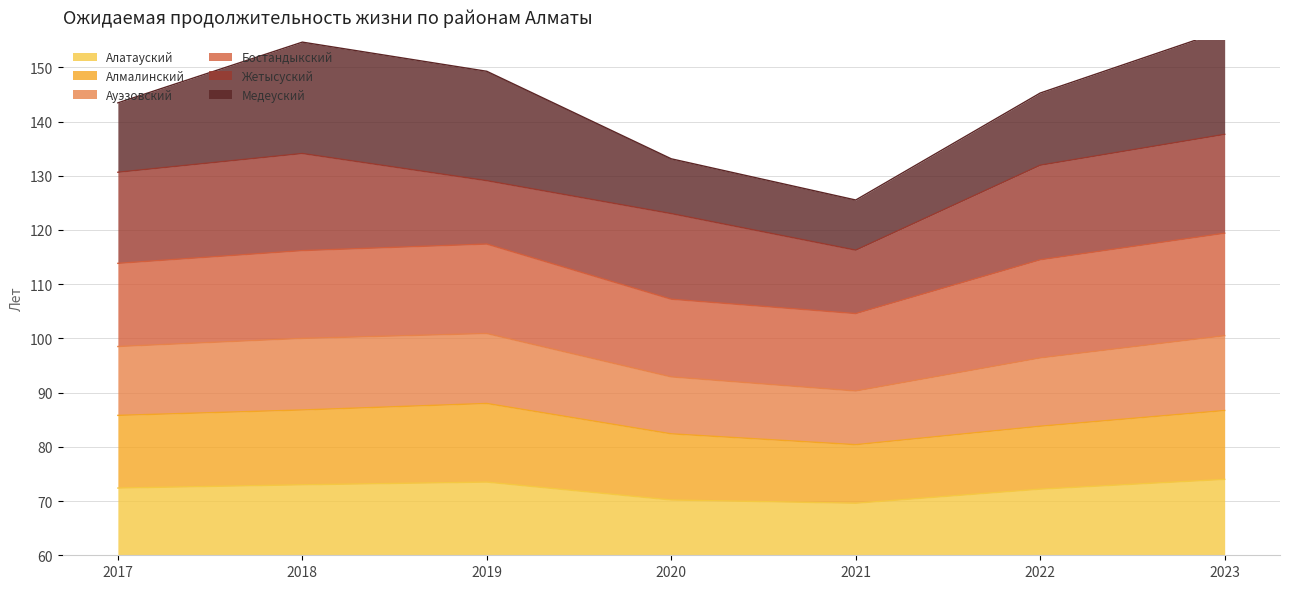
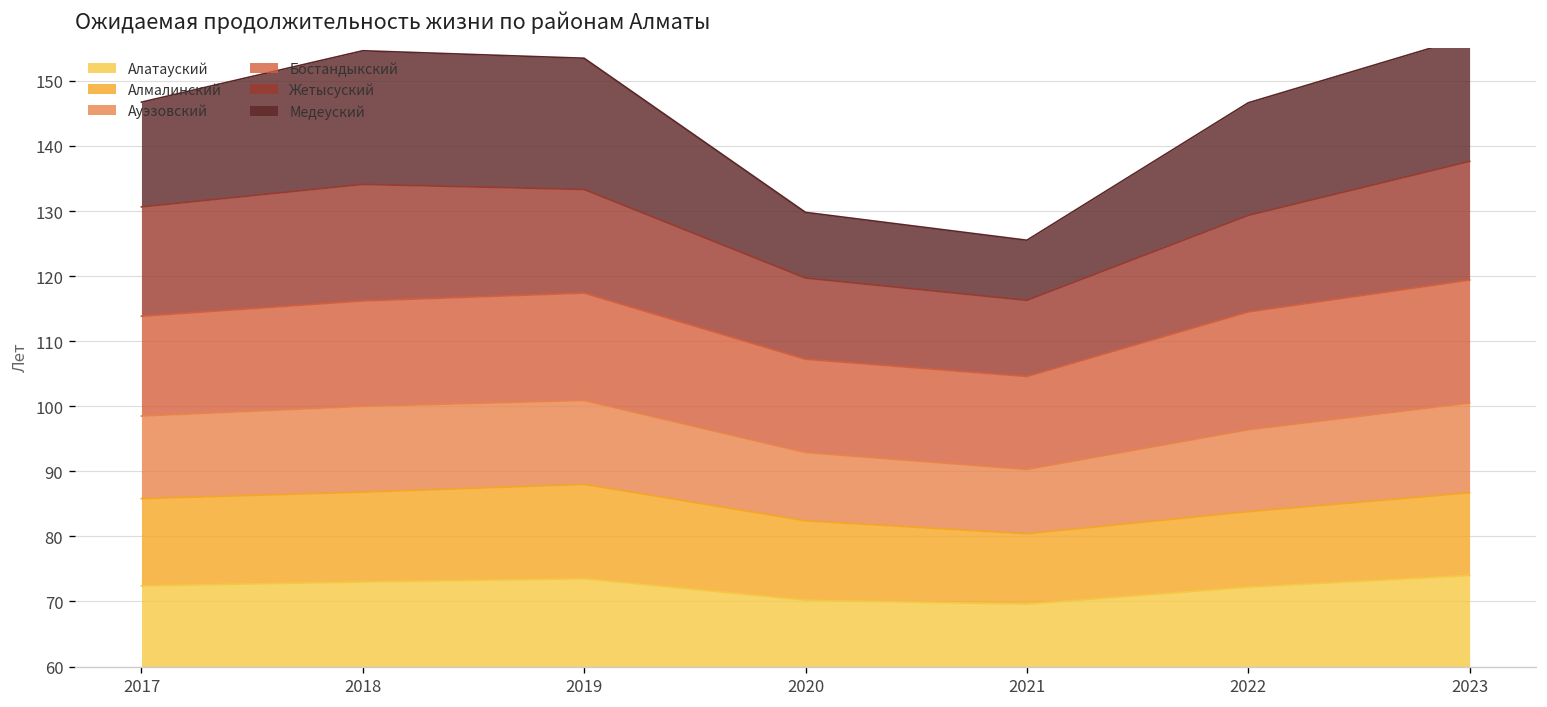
Медеуский, 2017: 13 -> 16
Жетысуский, 2019: 12 -> 16
Жетысуский, 2020: 16 -> 12
Жетысуский, 2022: 17 -> 15
Медеуский, 2022: 13 -> 17
